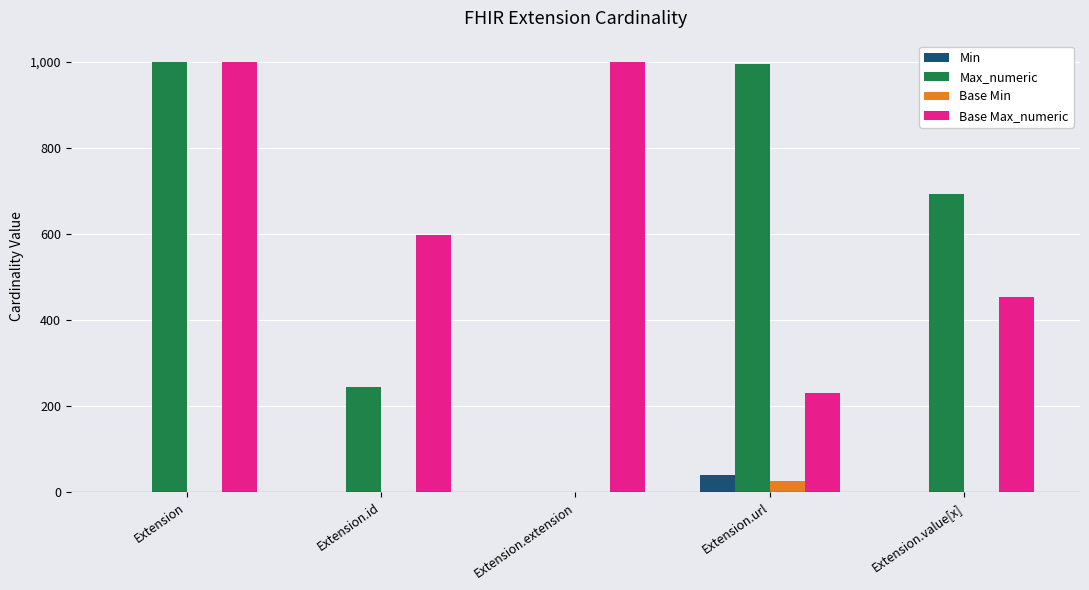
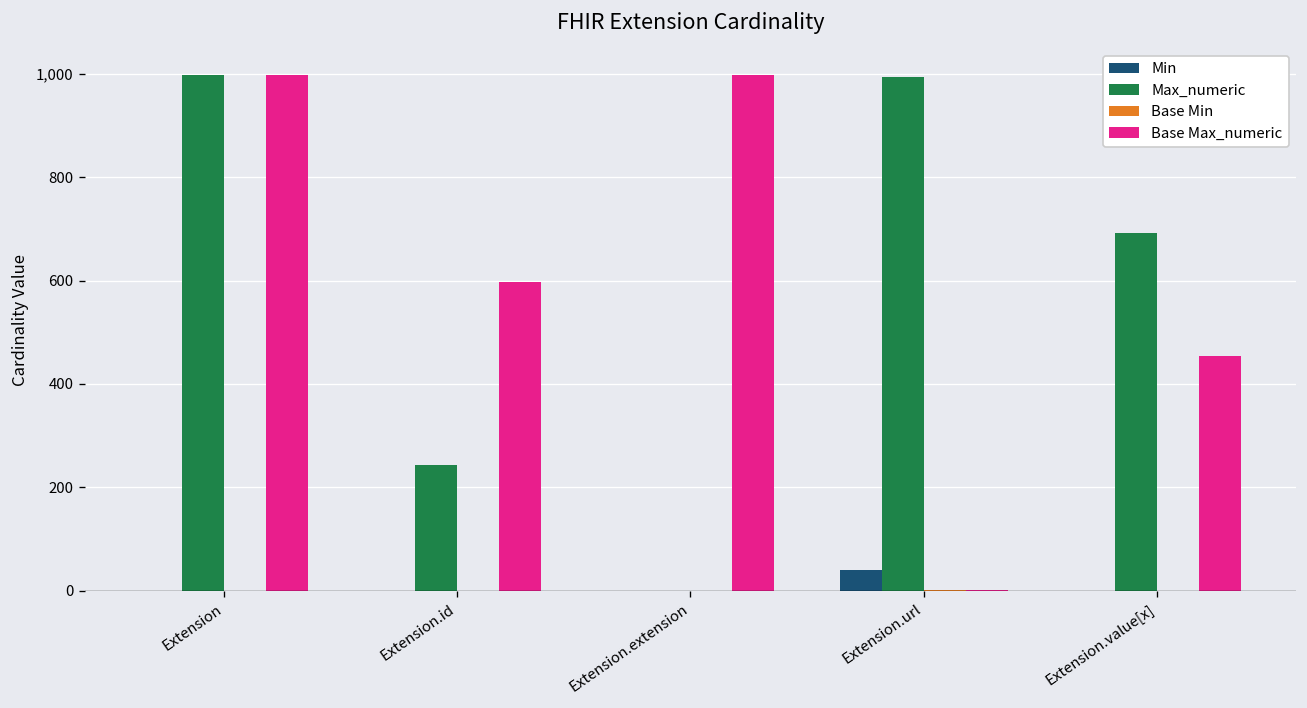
Base Min, Extension.url: 30 -> 0
Base Max_numeric, Extension.url: 230 -> 0
